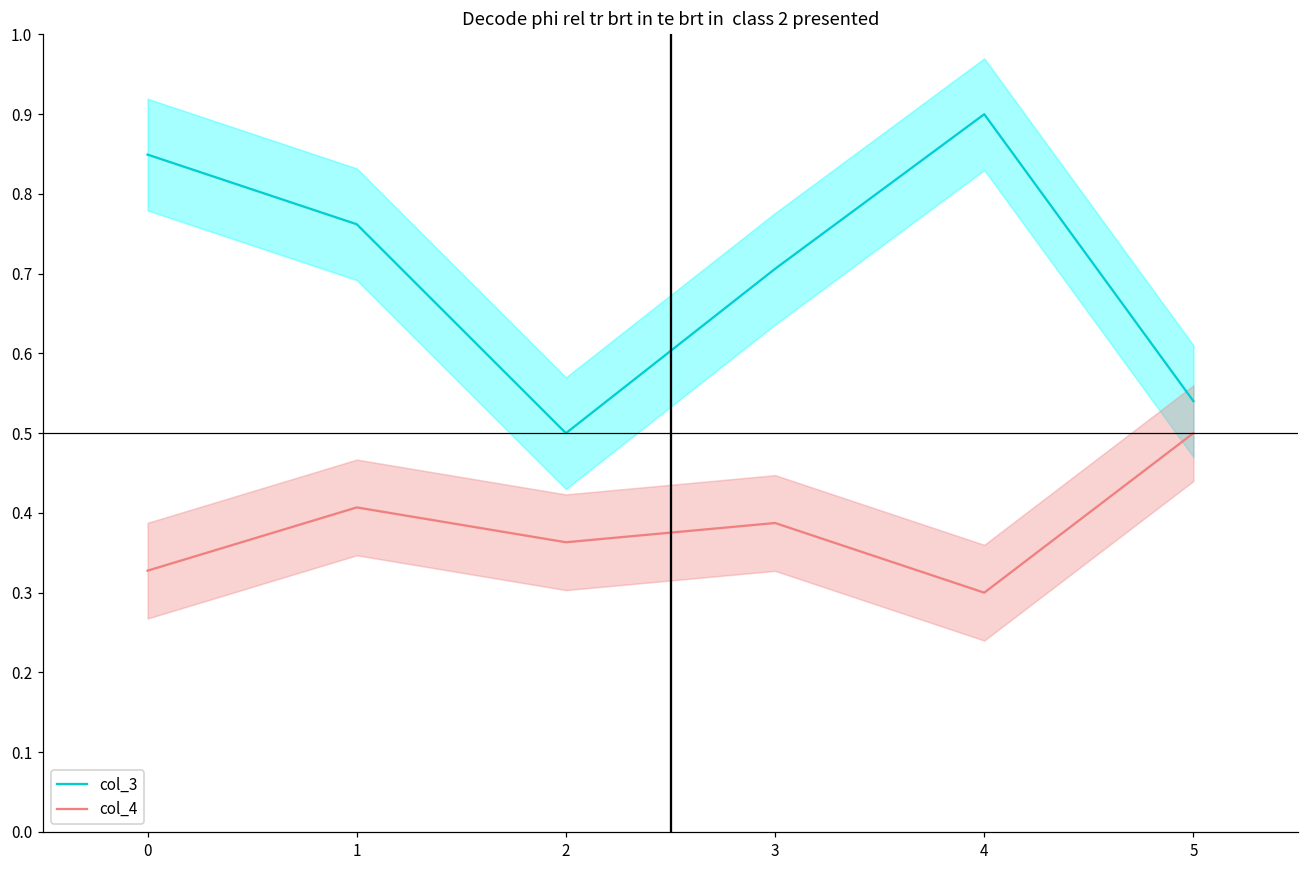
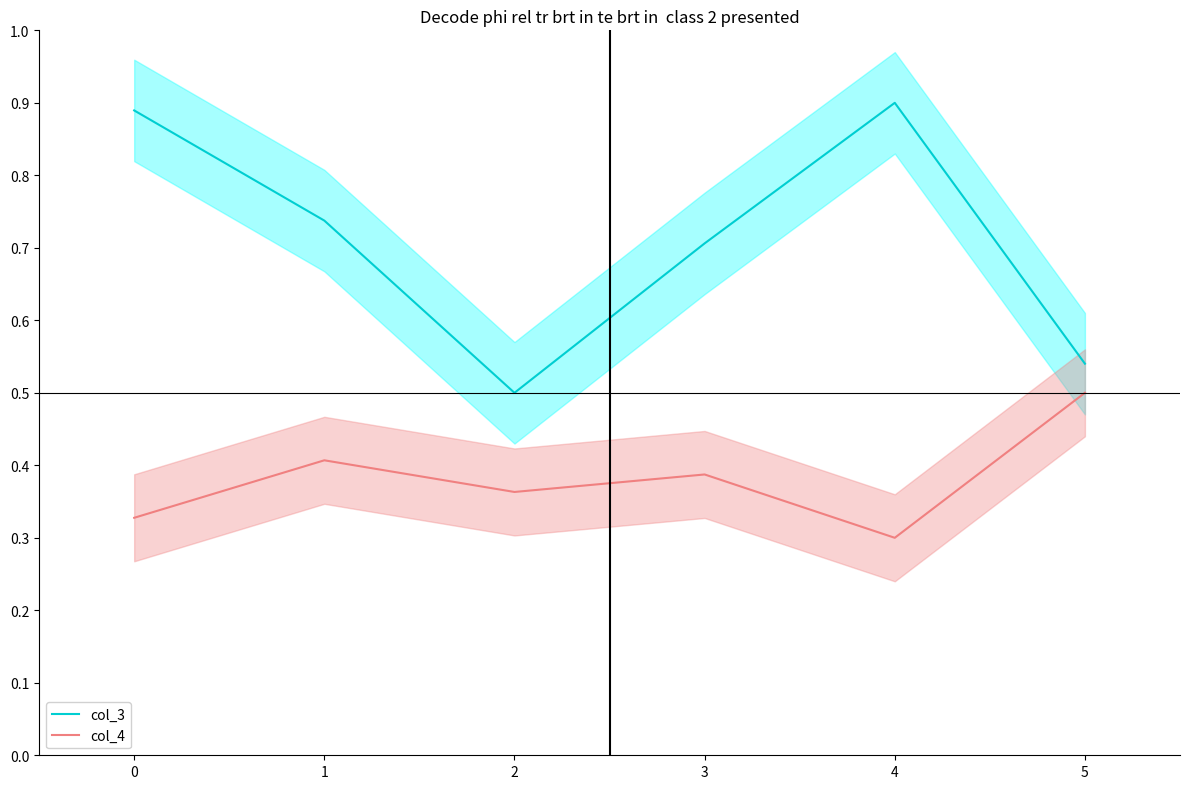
col_3, 0: 0.85 -> 0.89
col_3, 1: 0.76 -> 0.74
